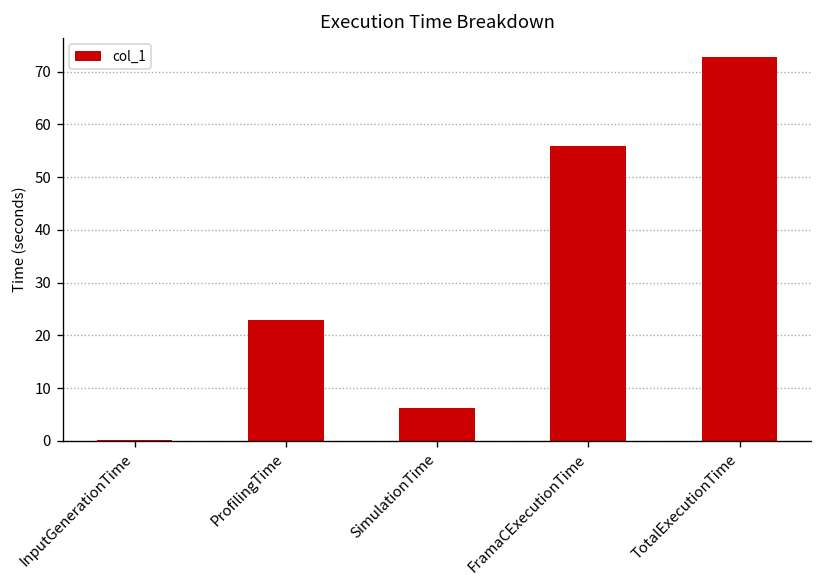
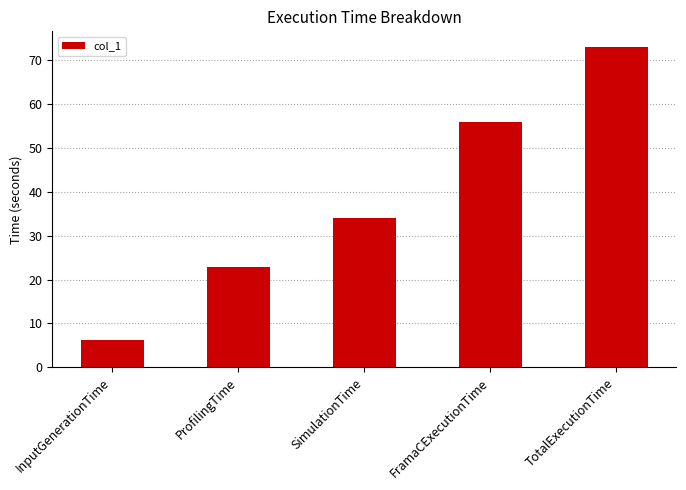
InputGenerationTime: 0 -> 6
SimulationTime: 6 -> 34
